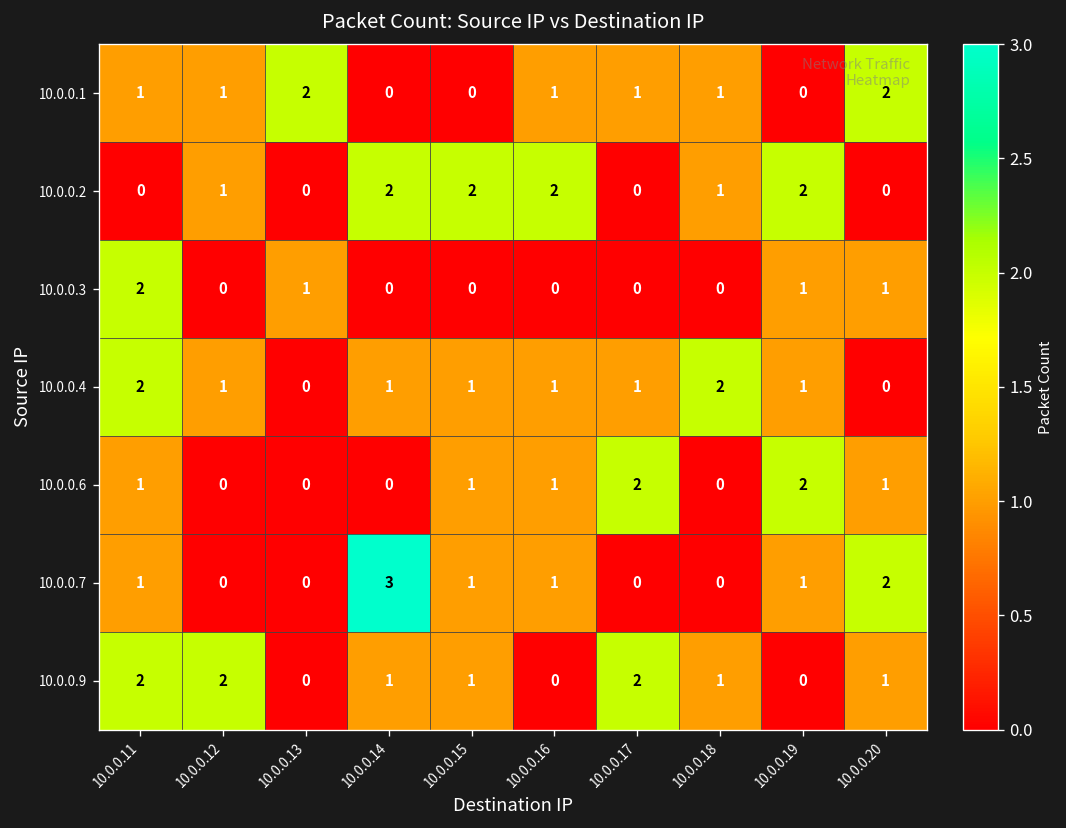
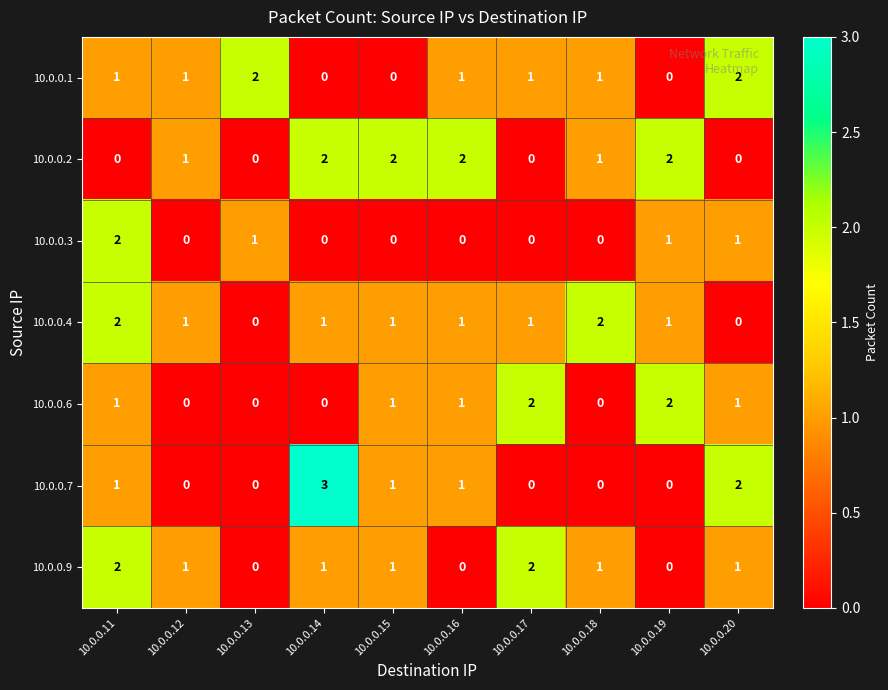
10.0.0.7, 10.0.0.19: 1 -> 0
10.0.0.9, 10.0.0.12: 2 -> 1
